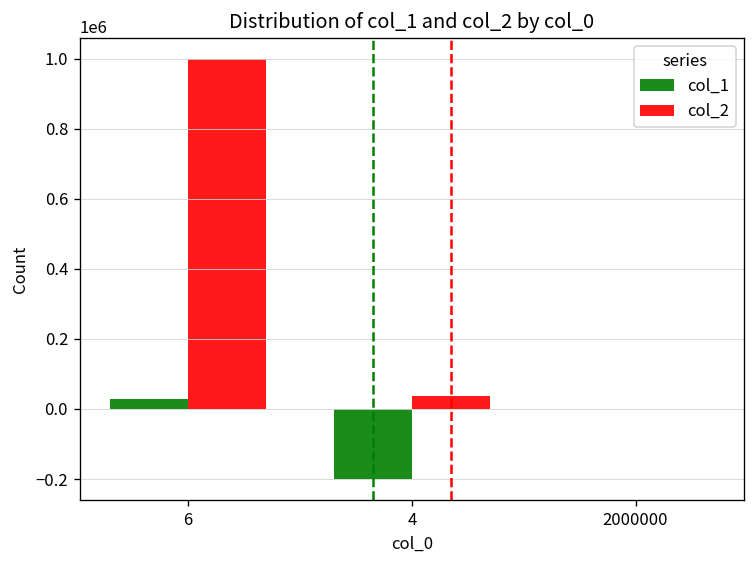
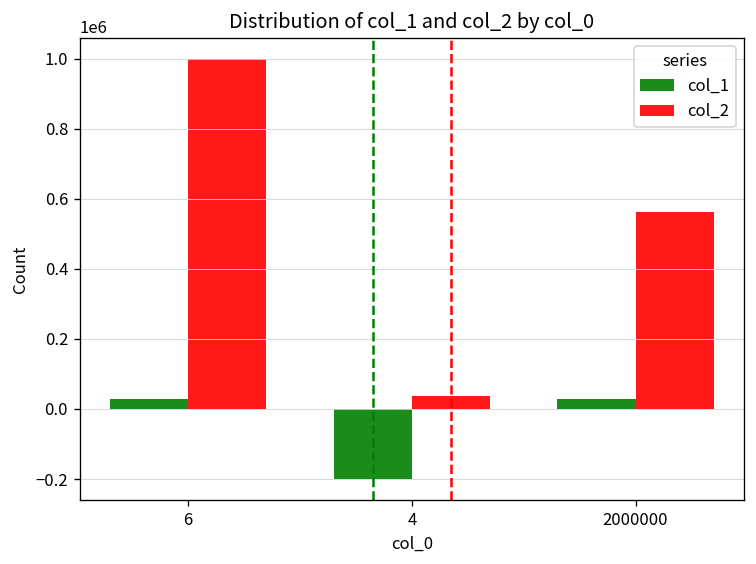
col_1, 2000000: 0 -> 30000
col_2, 2000000: 0 -> 560000
